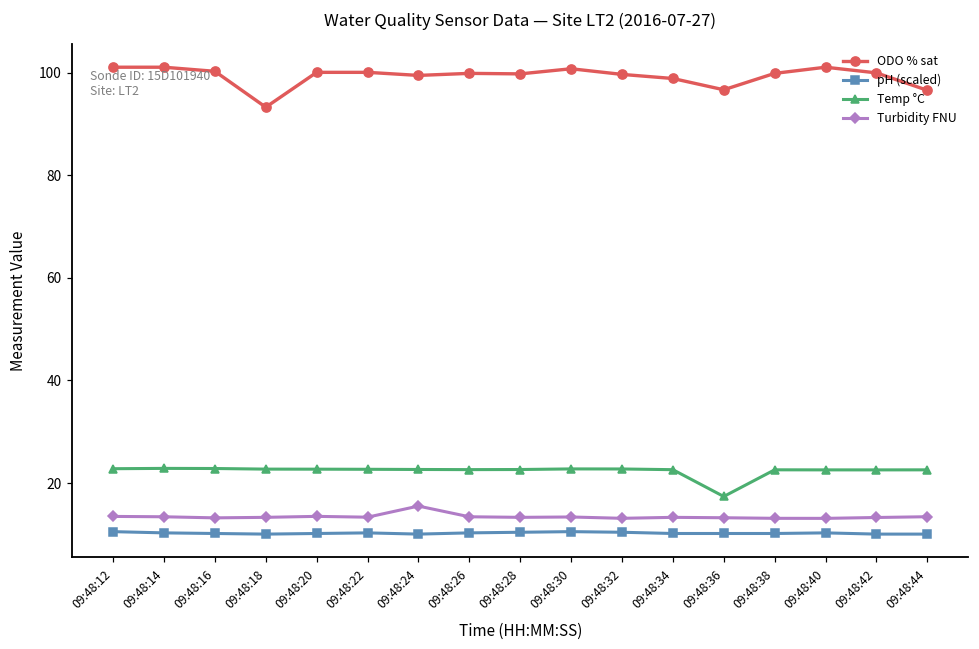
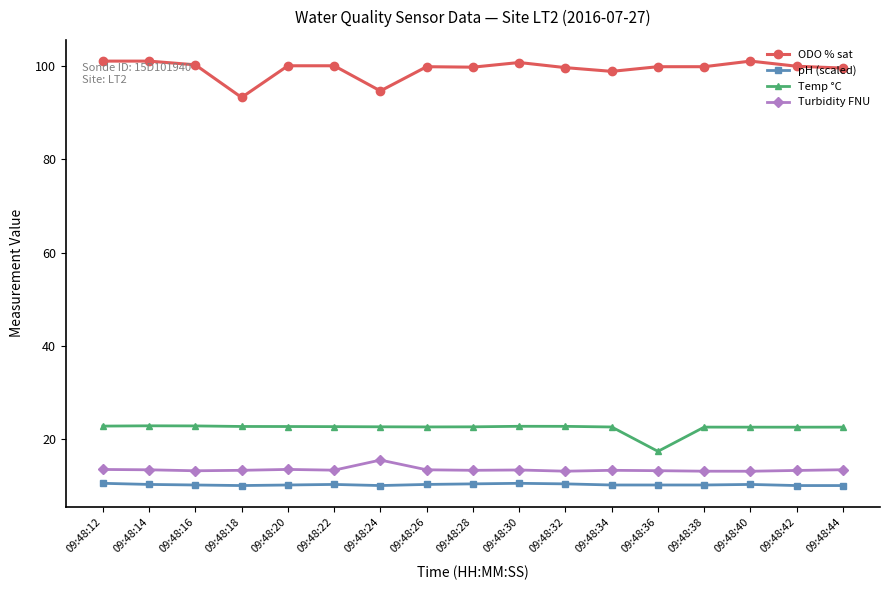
ODO % sat, 09:48:24: 100 -> 95
ODO % sat, 09:48:36: 97 -> 100
ODO % sat, 09:48:44: 97 -> 100
